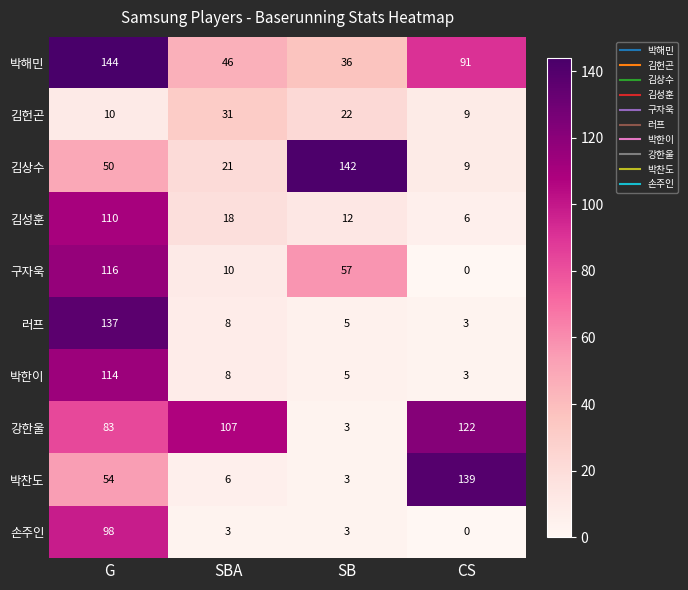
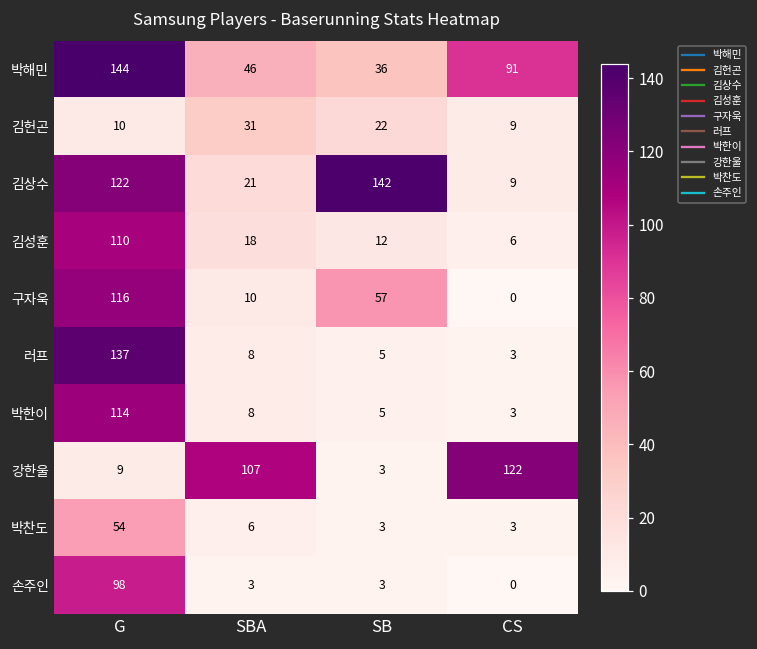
김상수, G: 50 -> 122
강한울, G: 83 -> 9
박찬도, CS: 139 -> 3
